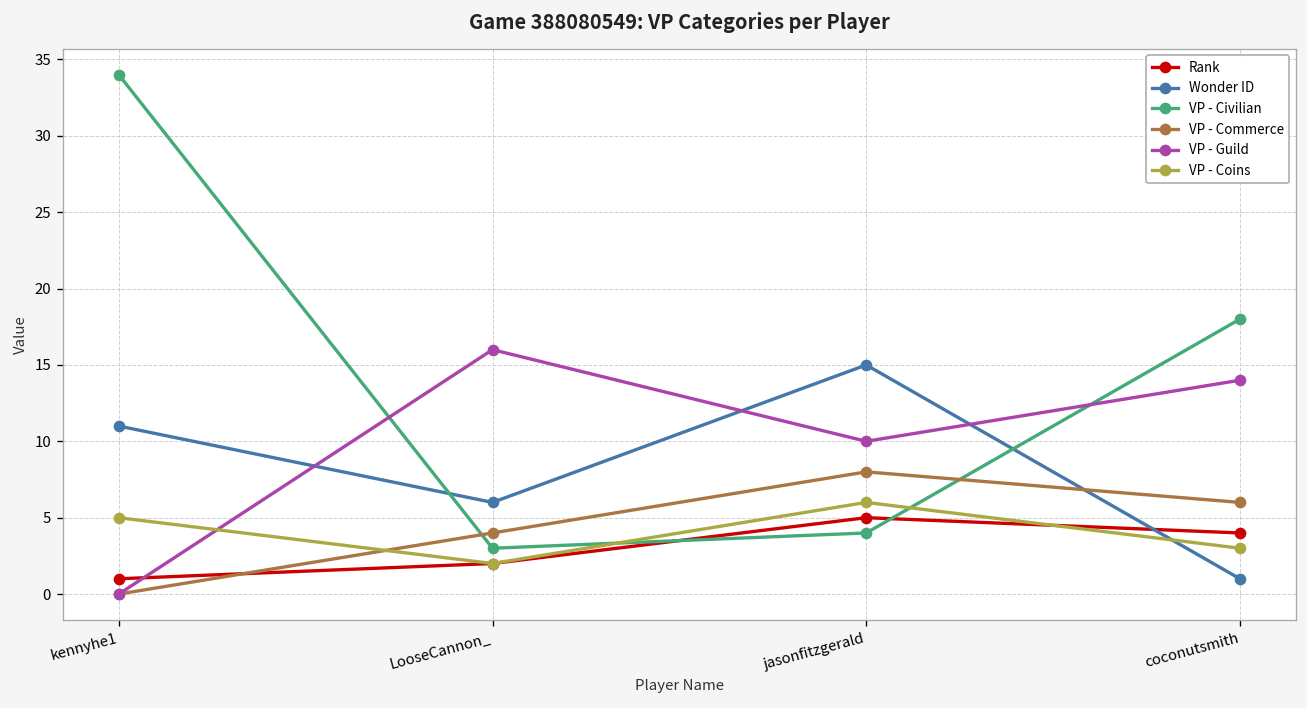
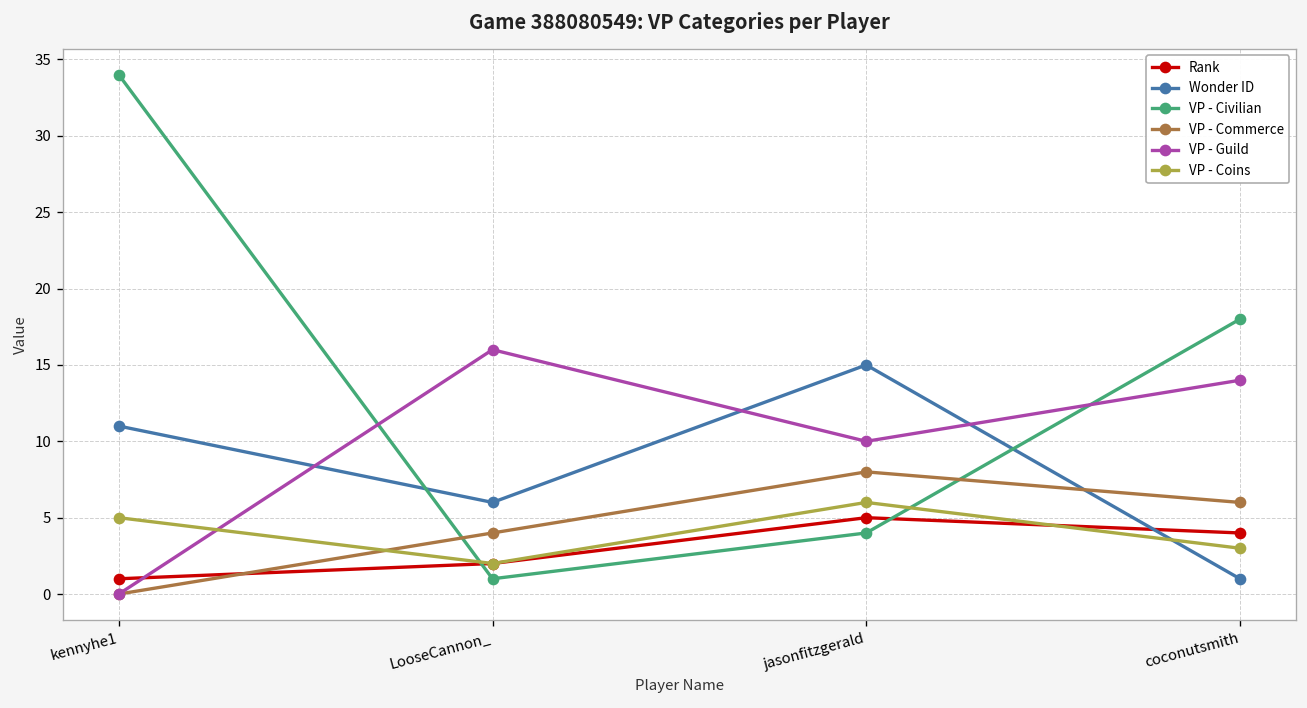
VP - Civilian, LooseCannon_: 3 -> 1
